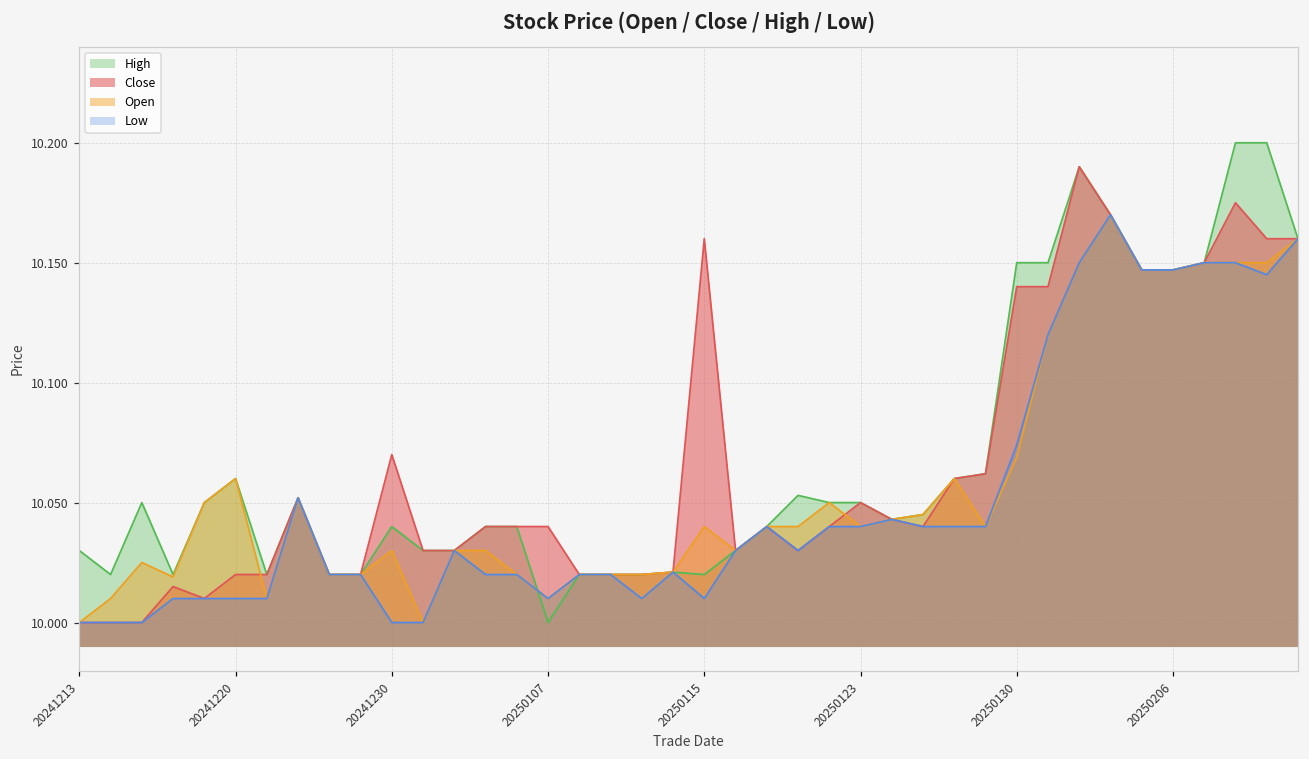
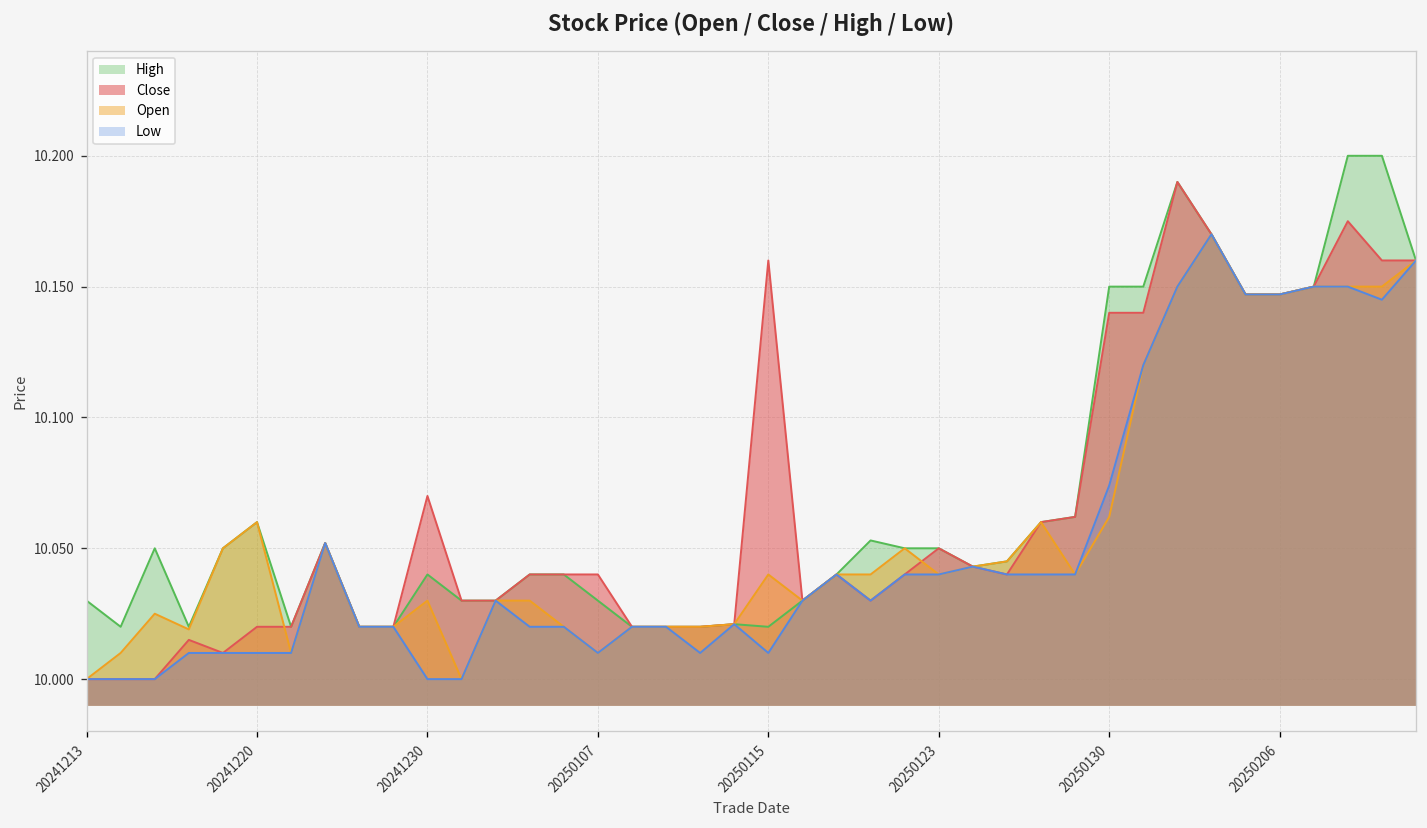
High, 20250107: 10.00 -> 10.03
Open, 20250130: 10.069 -> 10.062
